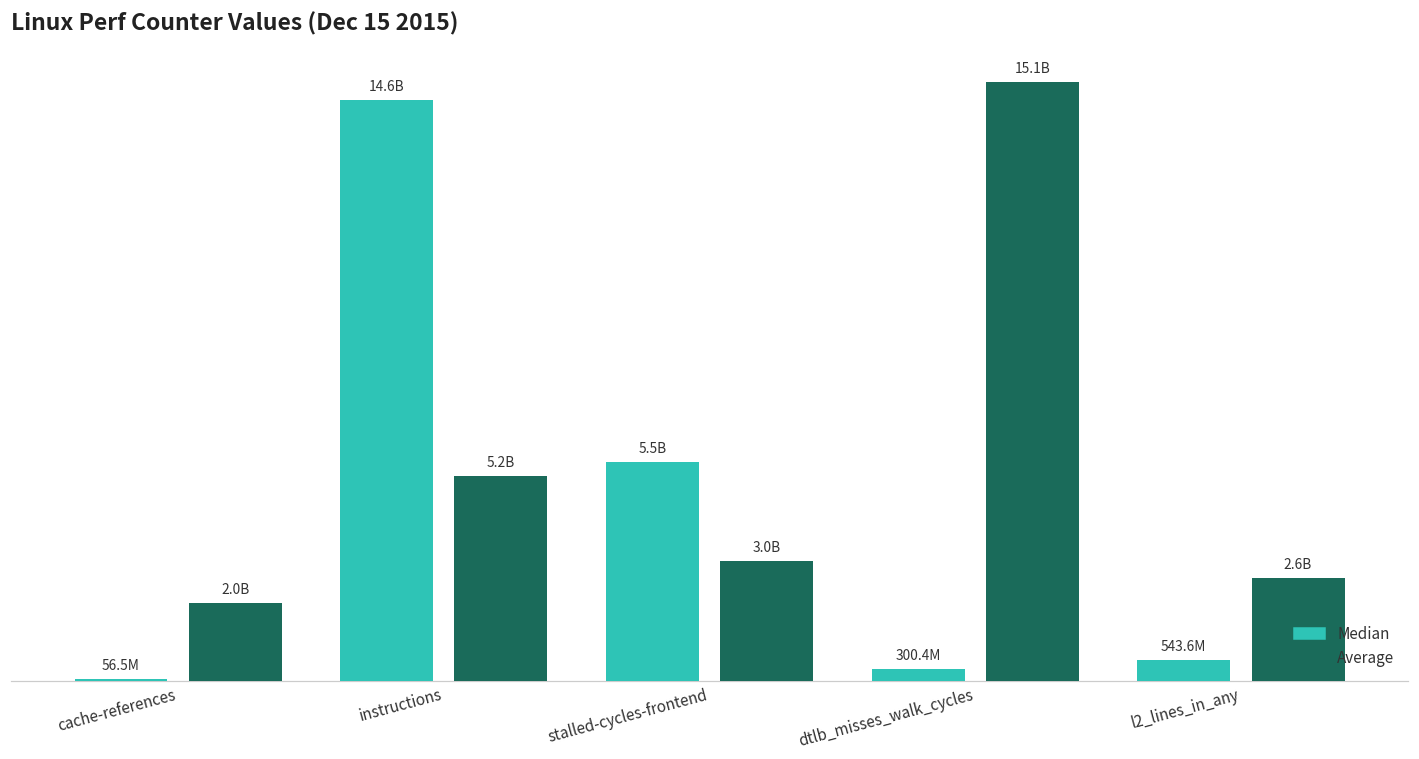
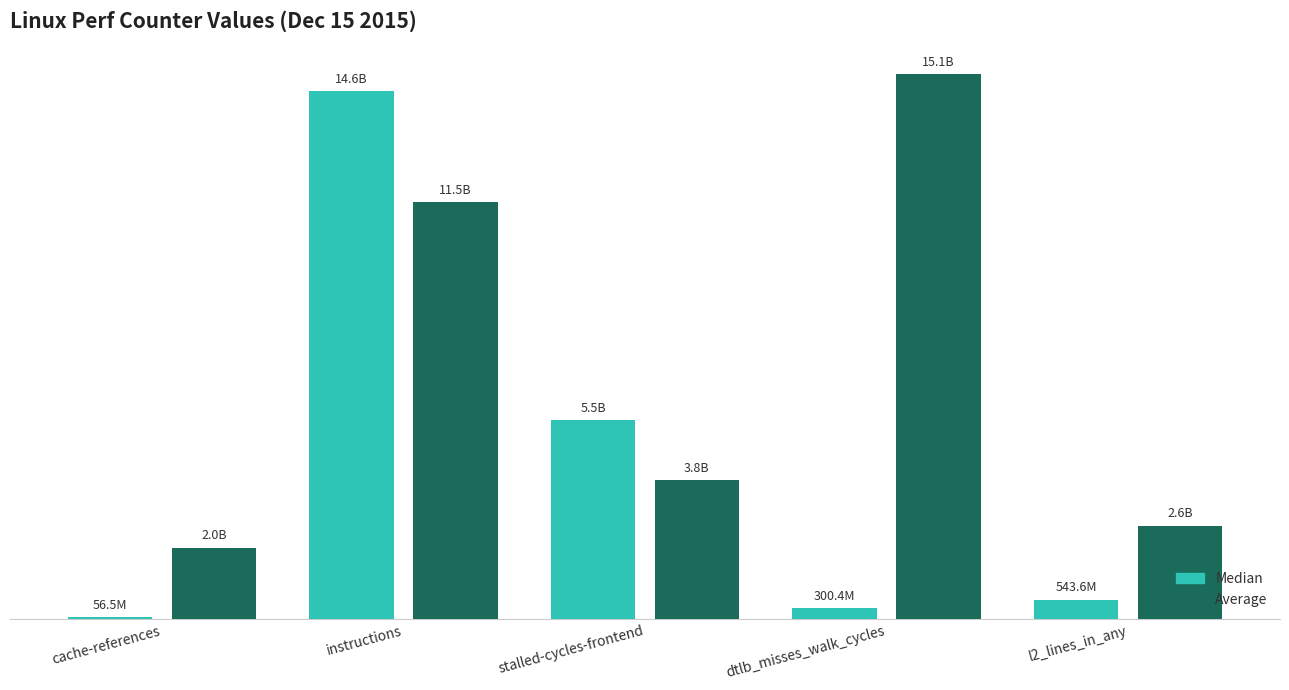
Average, instructions: 5.2B -> 11.5B
Average, stalled-cycles-frontend: 3.0B -> 3.8B
